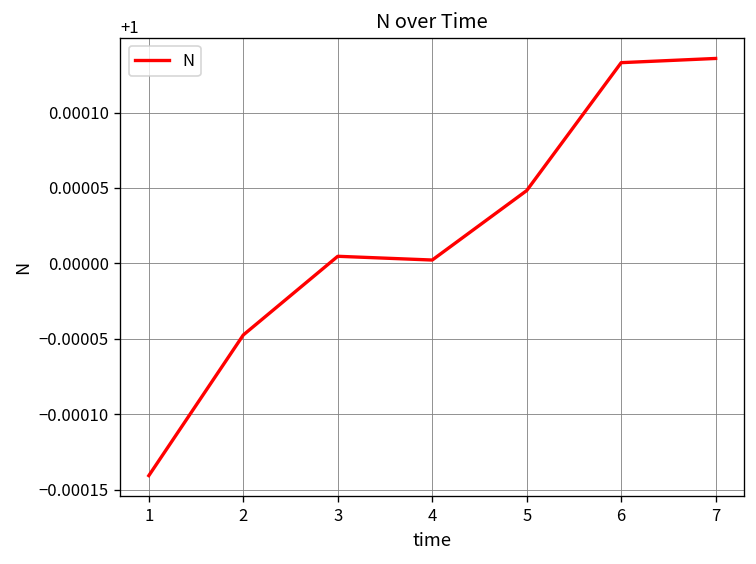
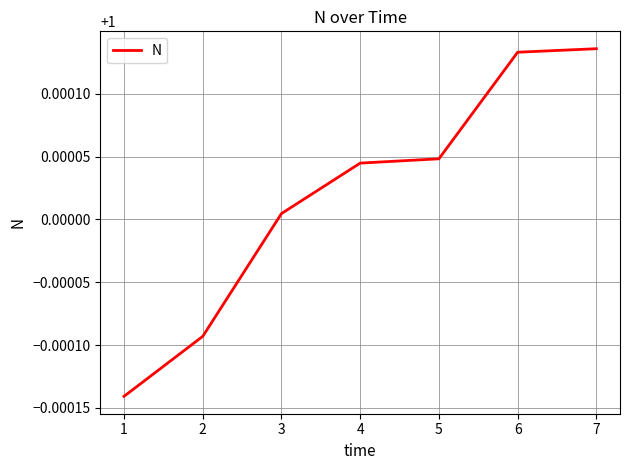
2: 0.999953 -> 0.999907
4: 1.000002 -> 1.000045
